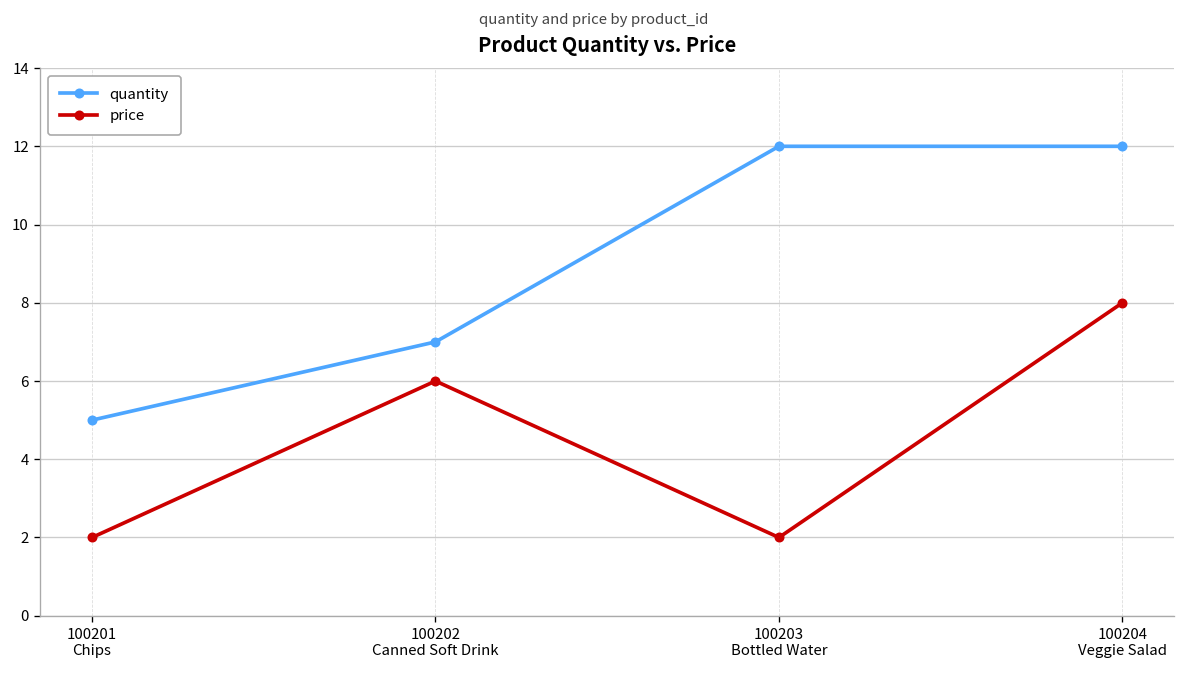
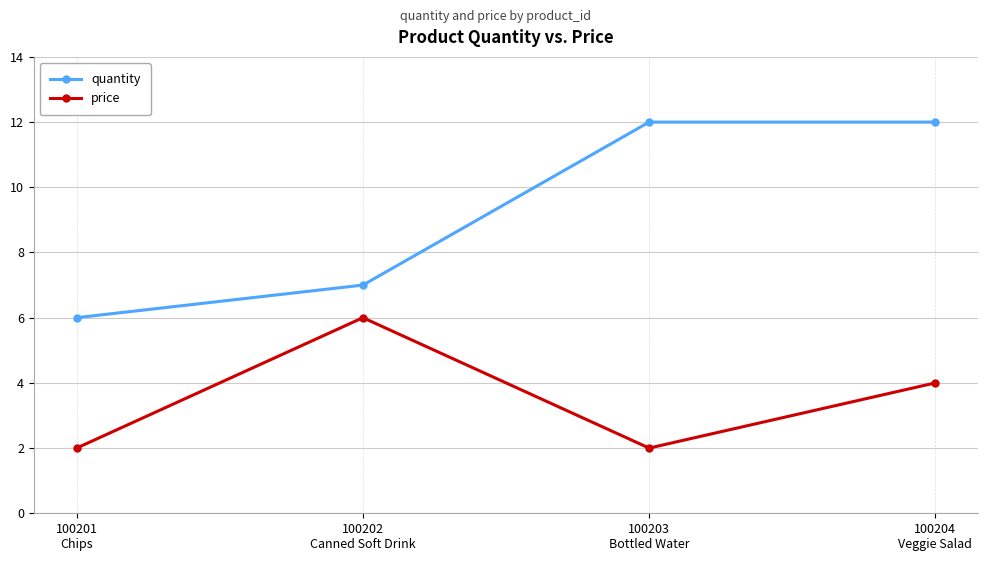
quantity, 100201 Chips: 5 -> 6
price, 100204 Veggie Salad: 8 -> 4
